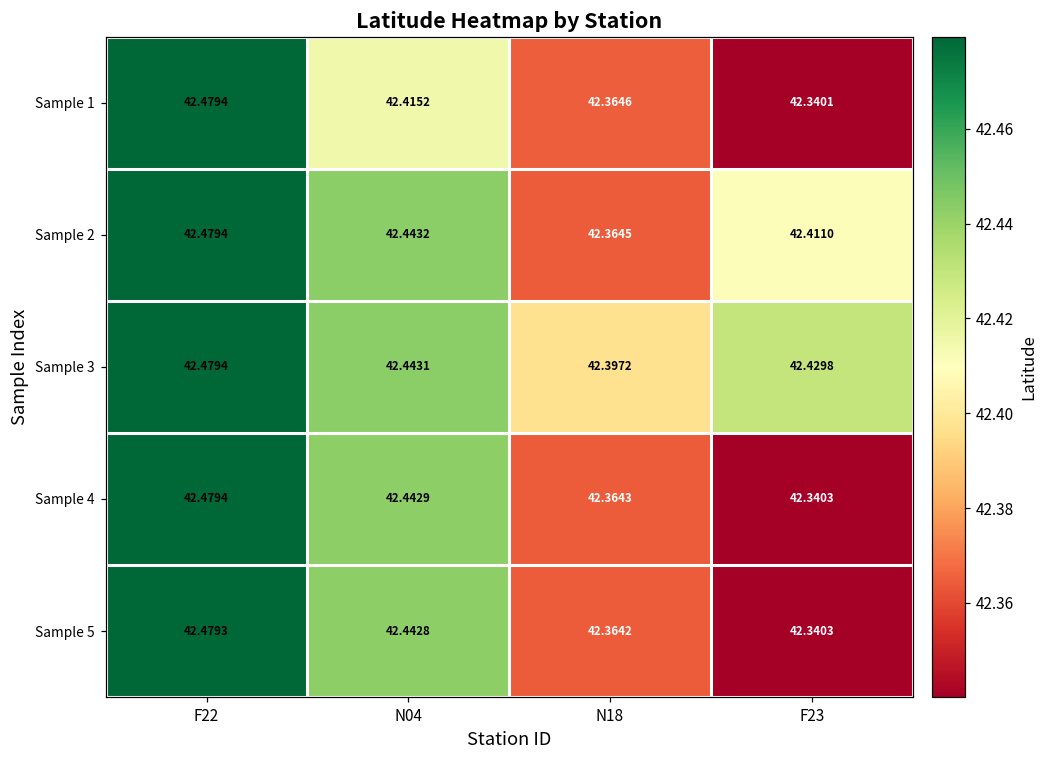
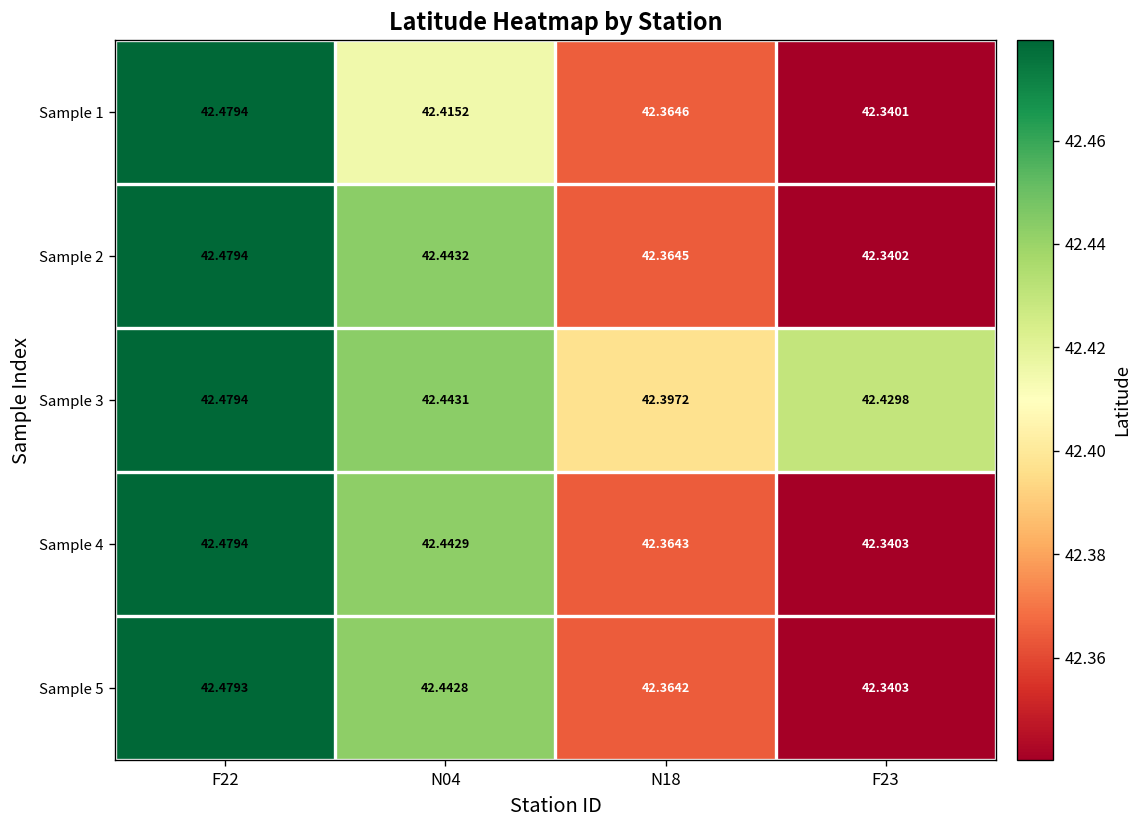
Sample 2, F23: 42.4110 -> 42.3402
